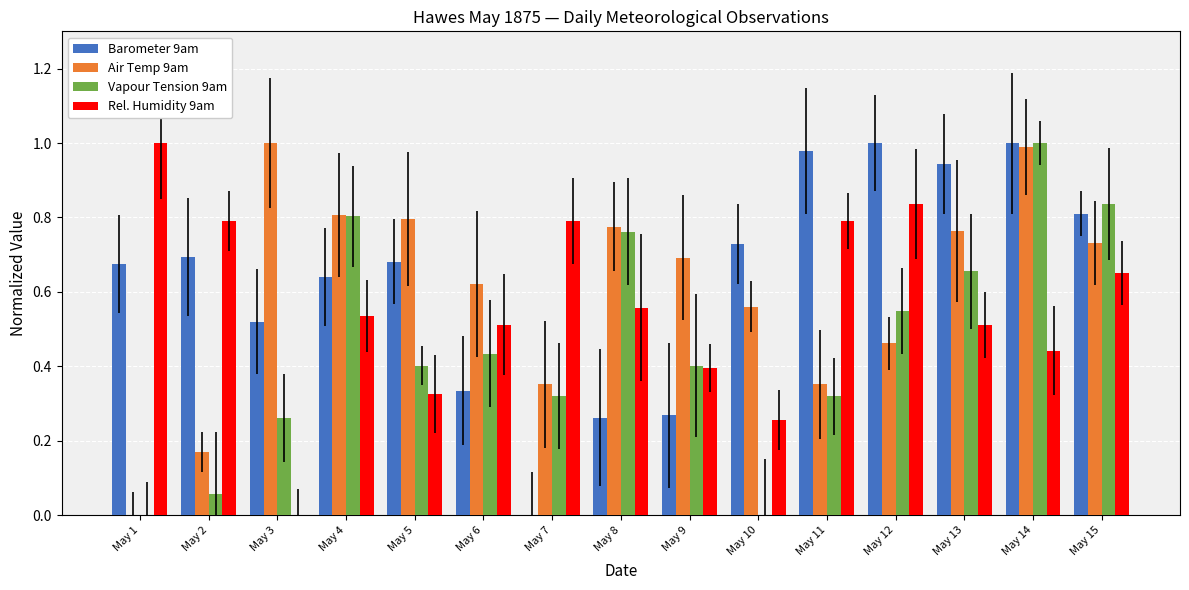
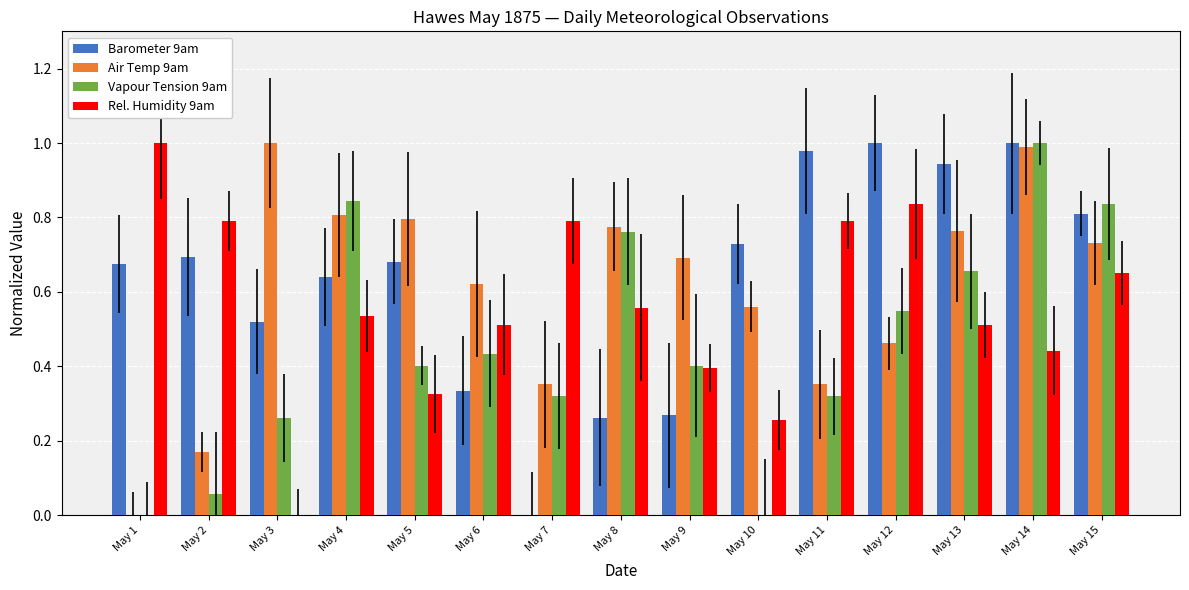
Vapour Tension 9am, May 4: 0.80 -> 0.84
